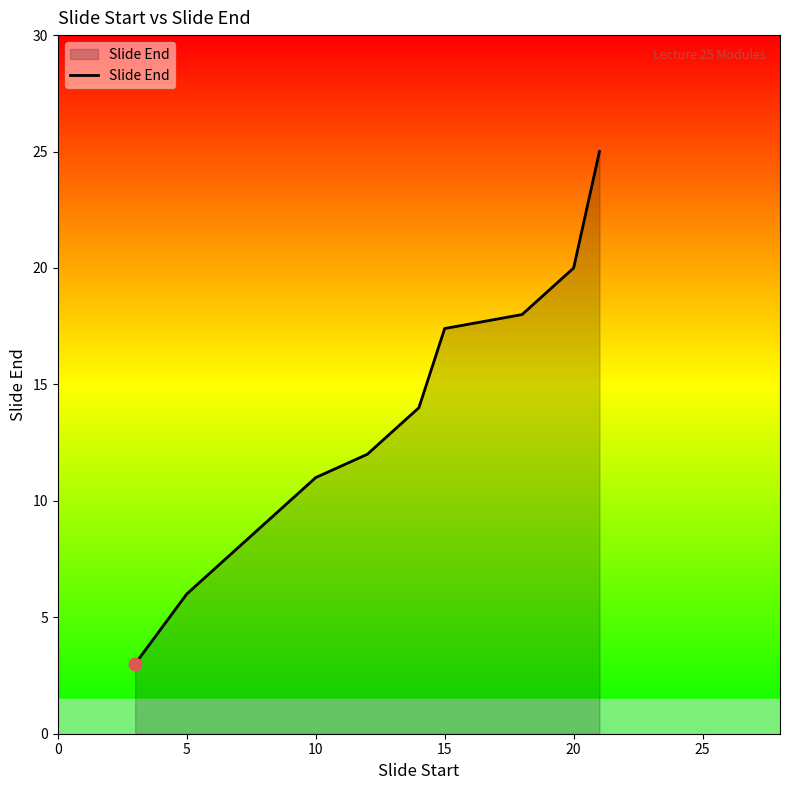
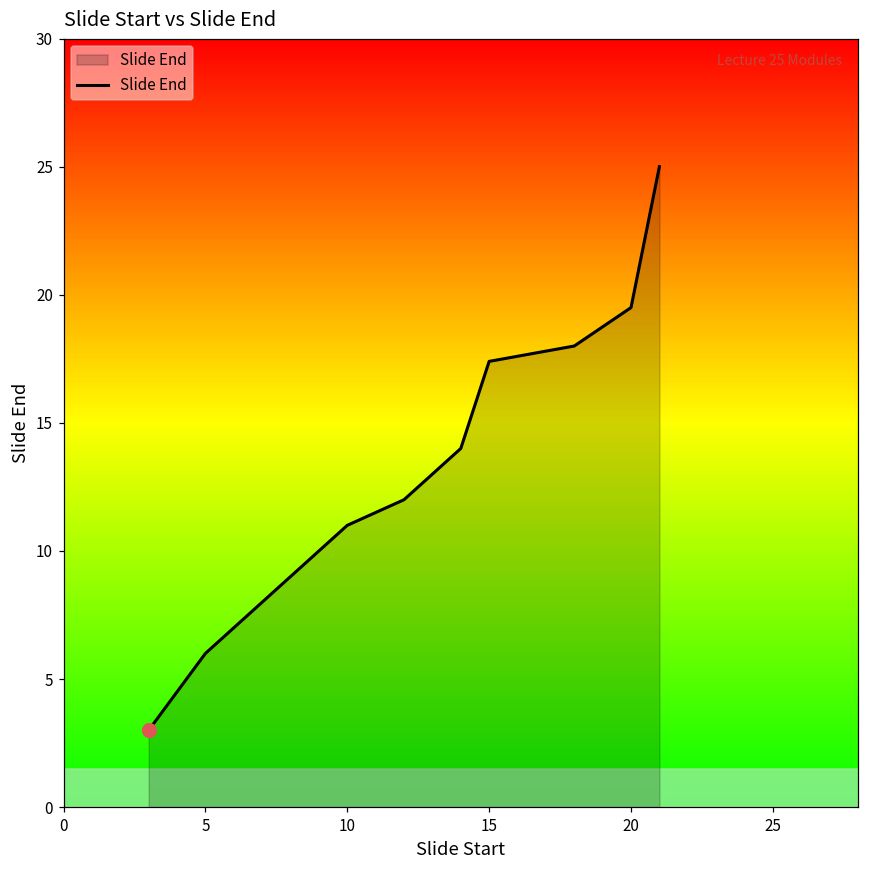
Slide End, 20: 20.0 -> 19.5
